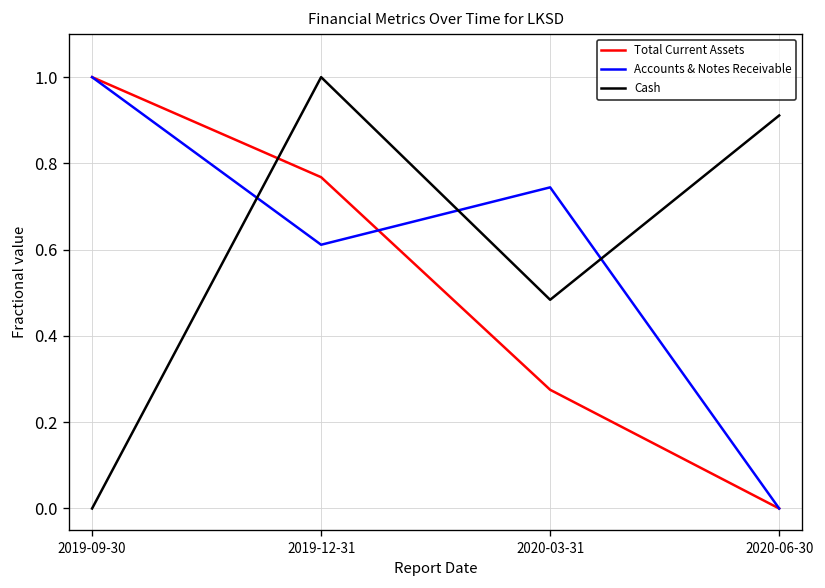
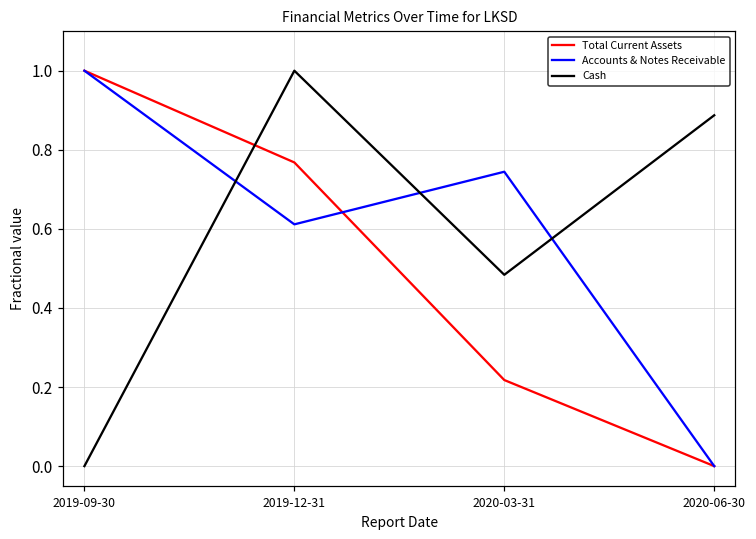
Total Current Assets, 2020-03-31: 0.28 -> 0.22
Cash, 2020-06-30: 0.91 -> 0.89
